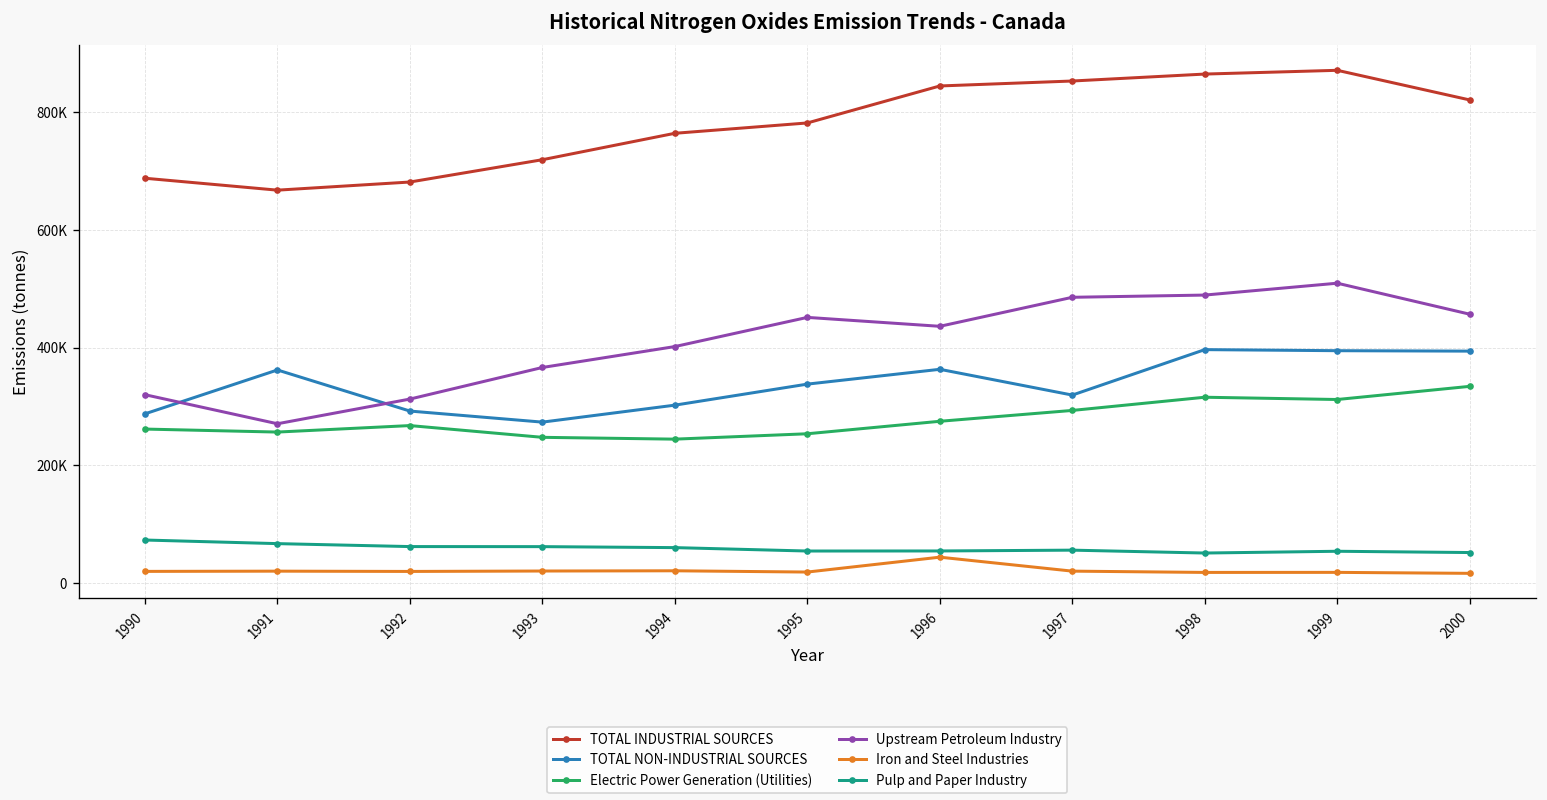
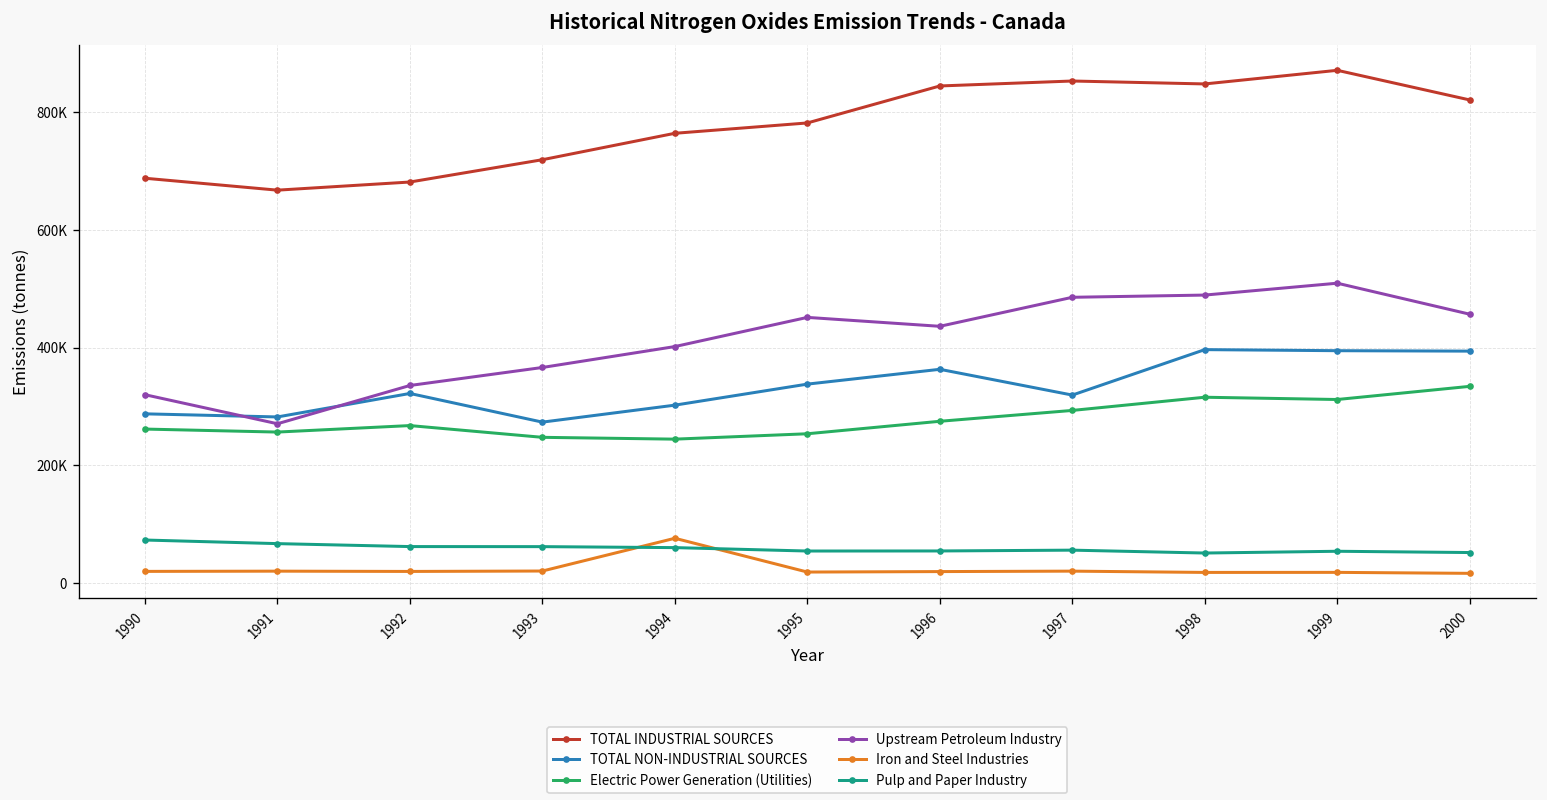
TOTAL NON-INDUSTRIAL SOURCES, 1991: 360000 -> 280000
TOTAL NON-INDUSTRIAL SOURCES, 1992: 290000 -> 320000
Upstream Petroleum Industry, 1992: 310000 -> 340000
Iron and Steel Industries, 1994: 20000 -> 80000
Iron and Steel Industries, 1996: 40000 -> 20000
TOTAL INDUSTRIAL SOURCES, 1998: 870000 -> 850000
